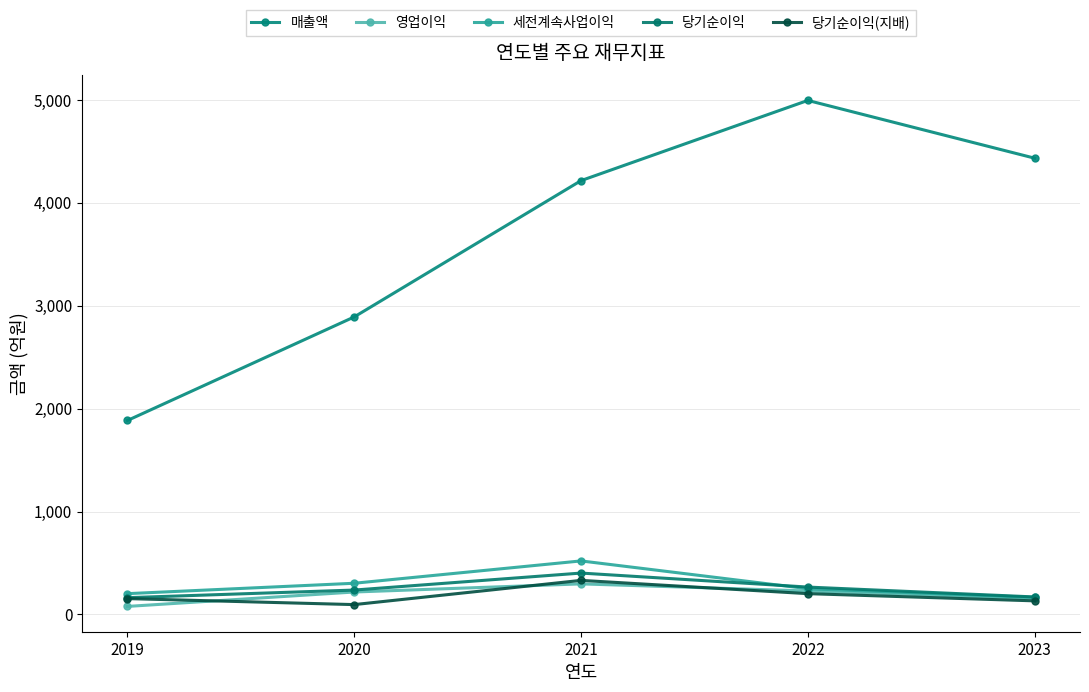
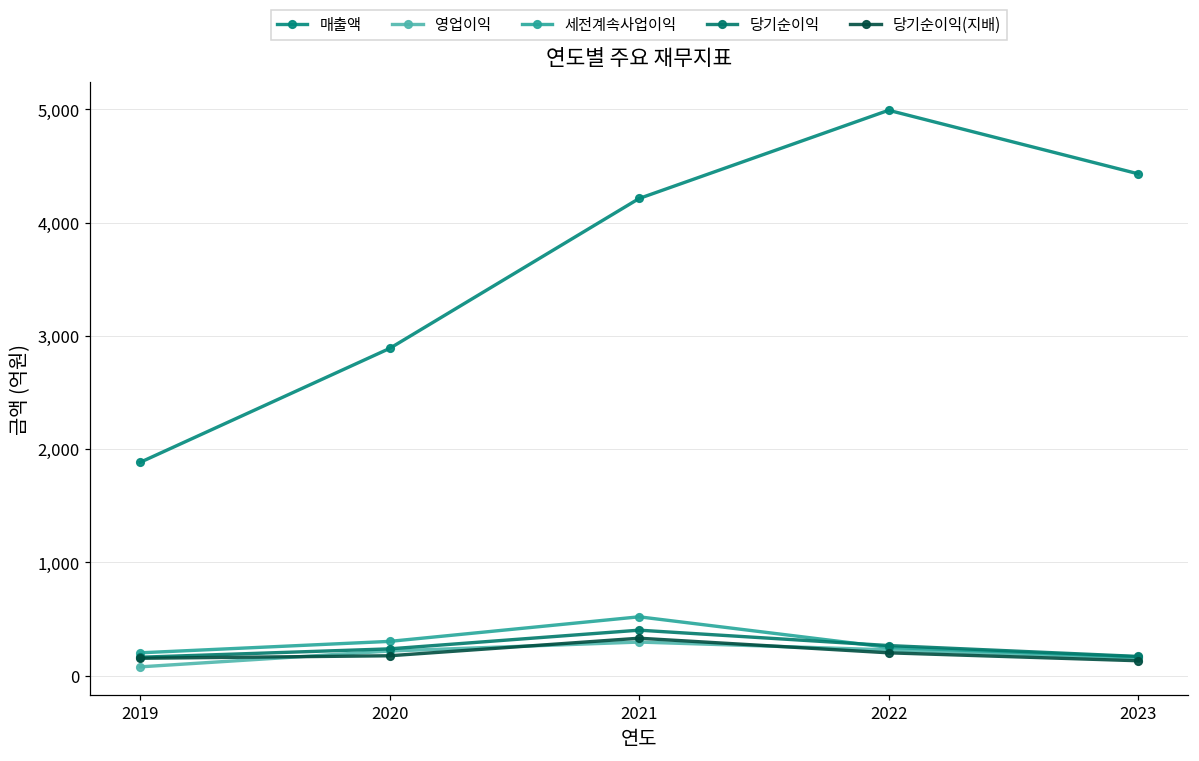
당기순이익(지배), 2020: 100 -> 180
